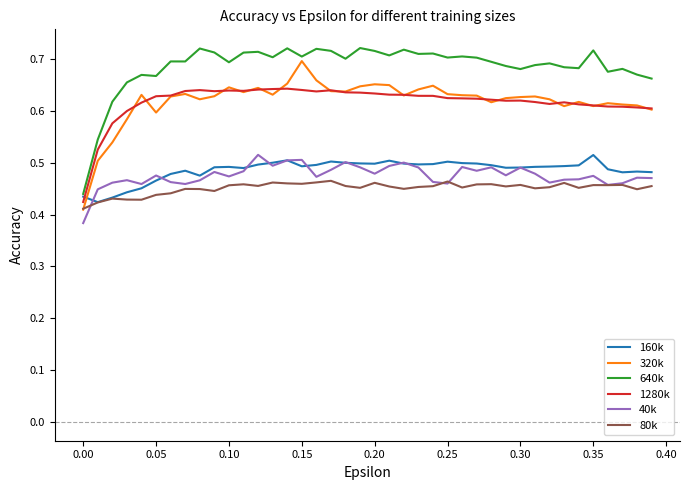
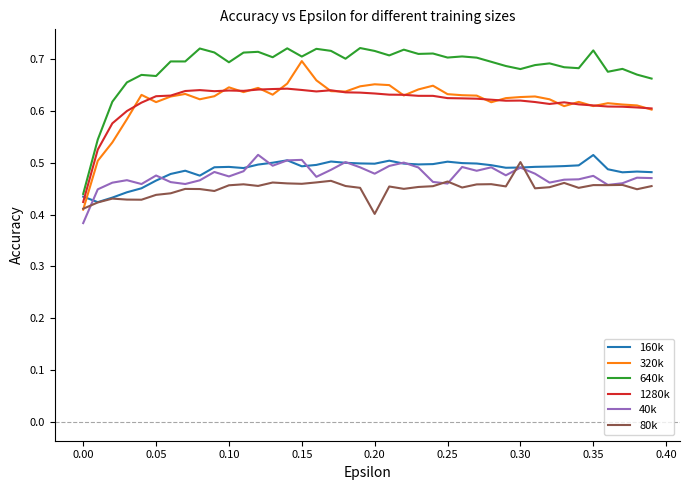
320k, 0.05: 0.60 -> 0.62
80k, 0.20: 0.46 -> 0.40
80k, 0.30: 0.46 -> 0.50
